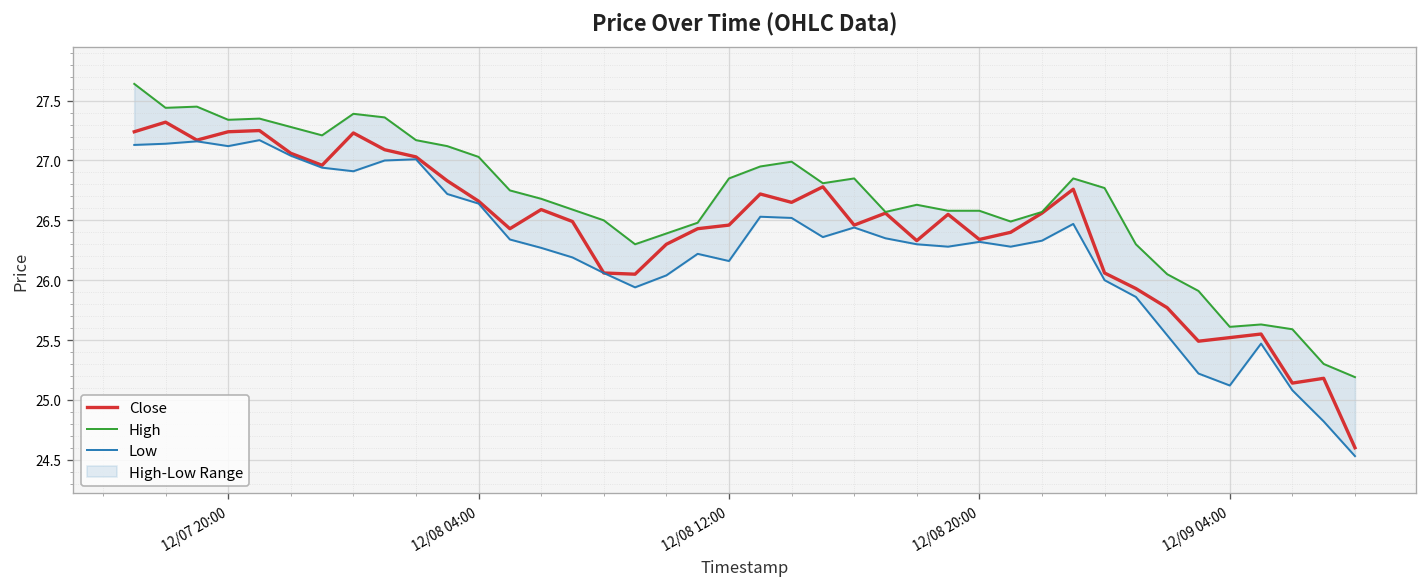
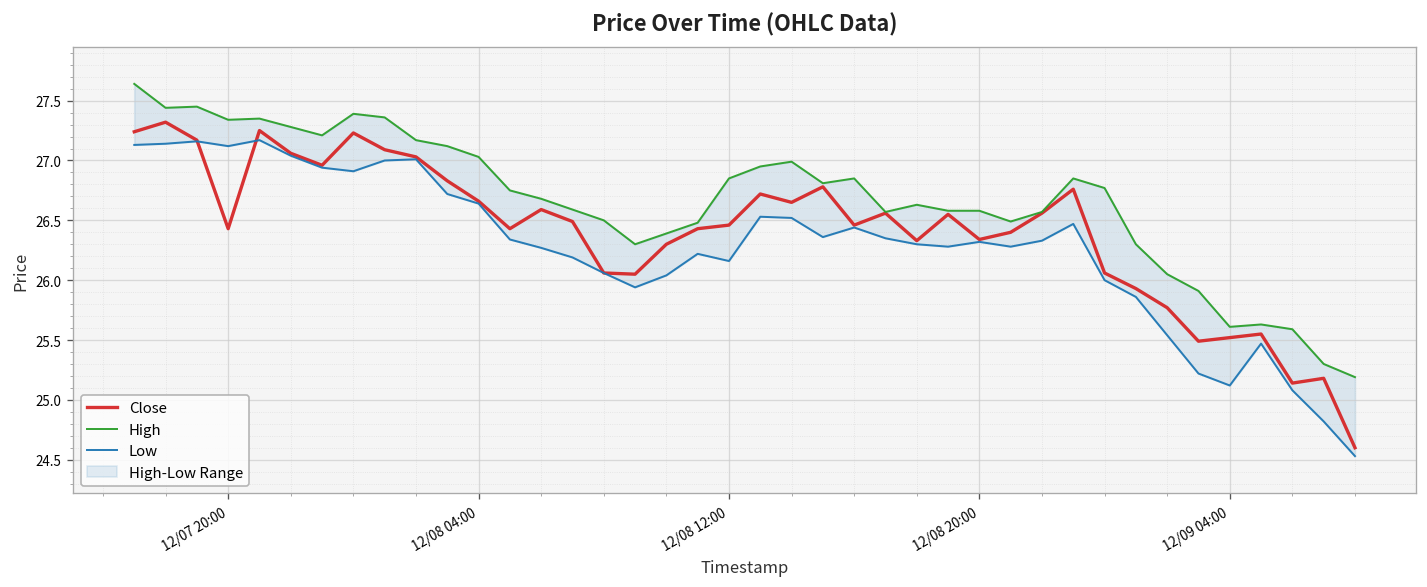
Close, 12/07 20:00: 27.2 -> 26.4
